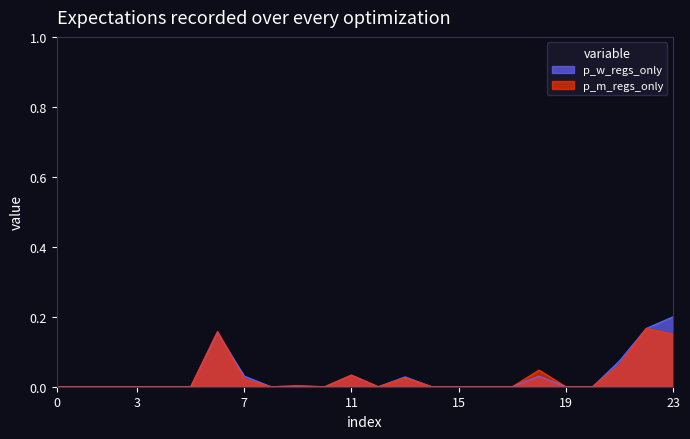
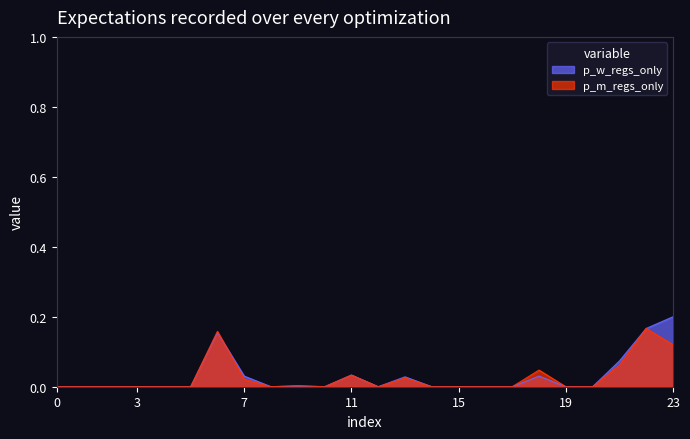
p_m_regs_only, 23: 0.15 -> 0.12
